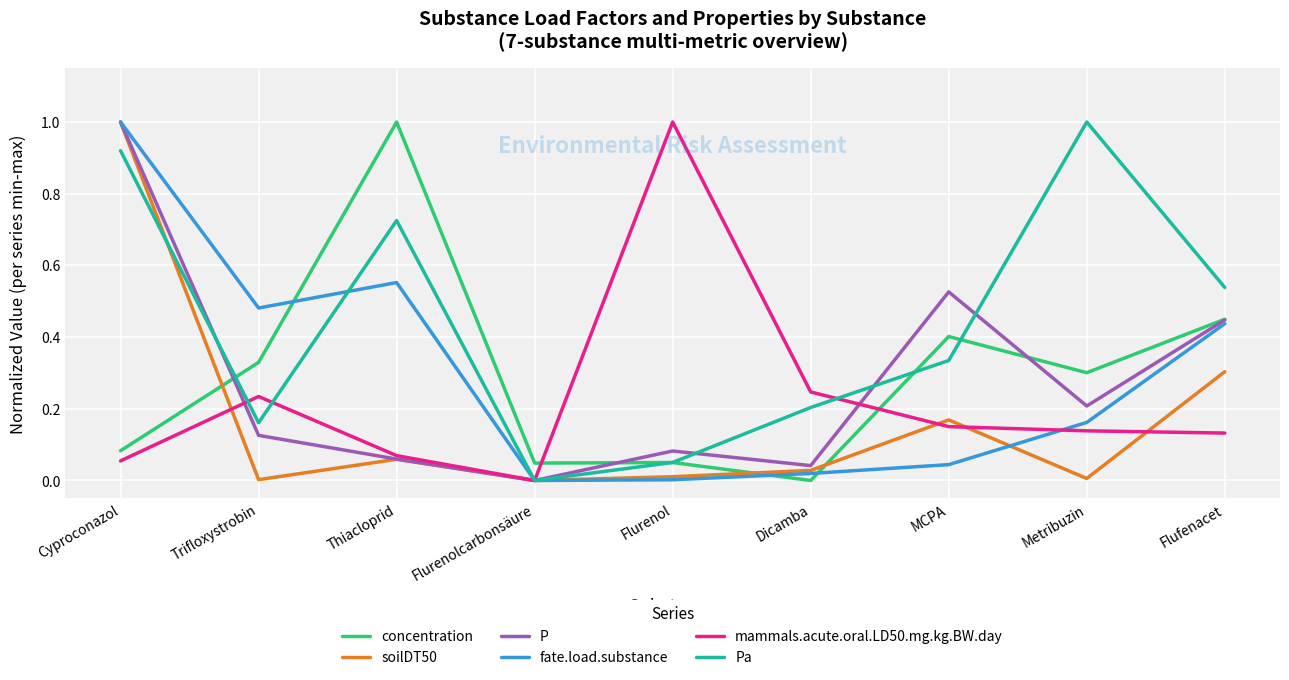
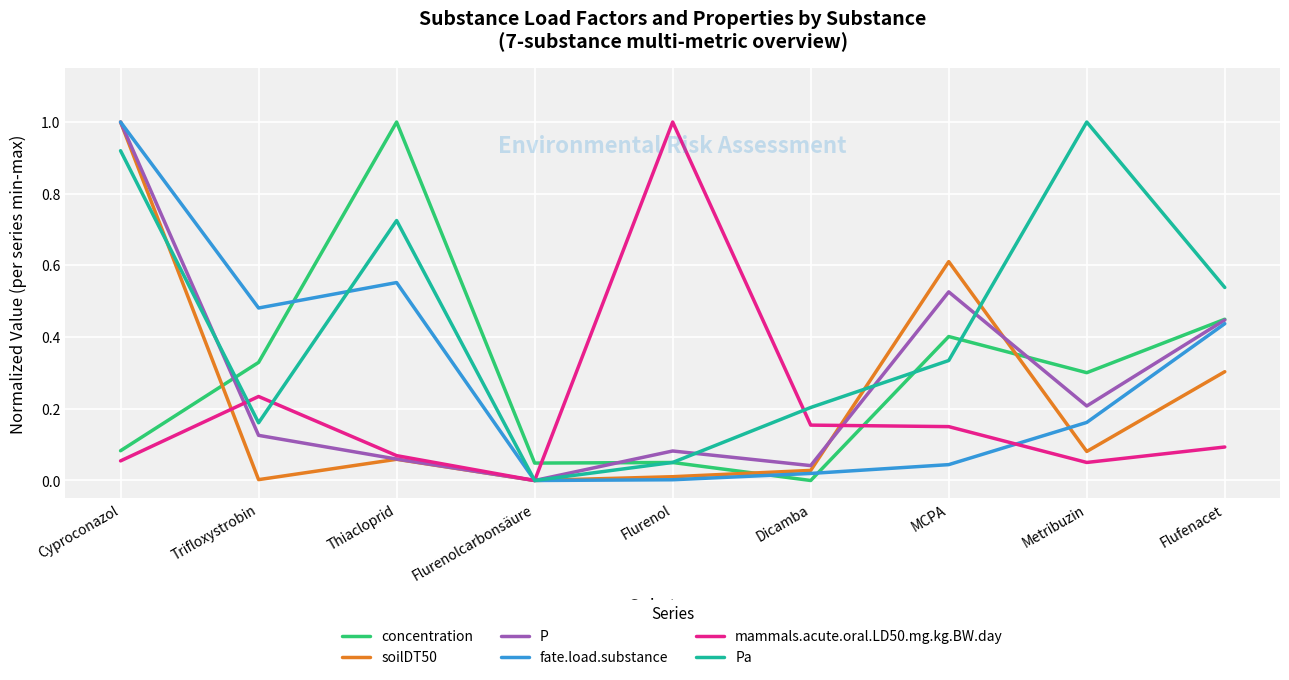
mammals.acute.oral.LD50.mg.kg.BW.day, Dicamba: 0.25 -> 0.15
soilDT50, MCPA: 0.17 -> 0.61
soilDT50, Metribuzin: 0.01 -> 0.08
mammals.acute.oral.LD50.mg.kg.BW.day, Metribuzin: 0.14 -> 0.05
mammals.acute.oral.LD50.mg.kg.BW.day, Flufenacet: 0.13 -> 0.09
